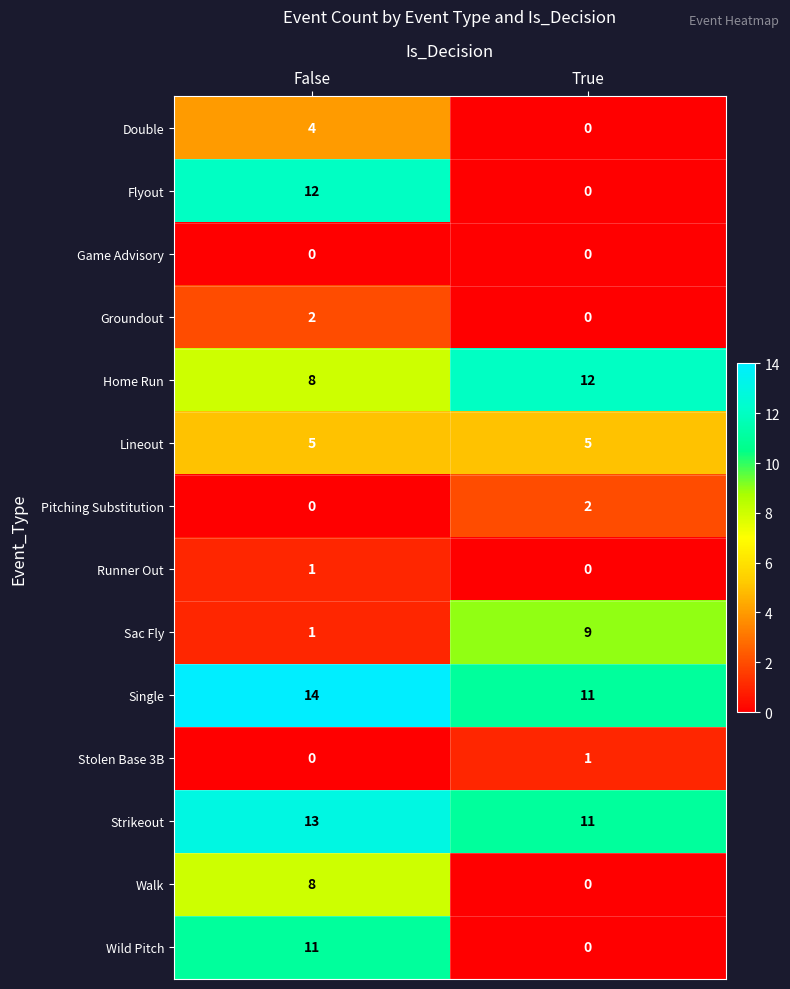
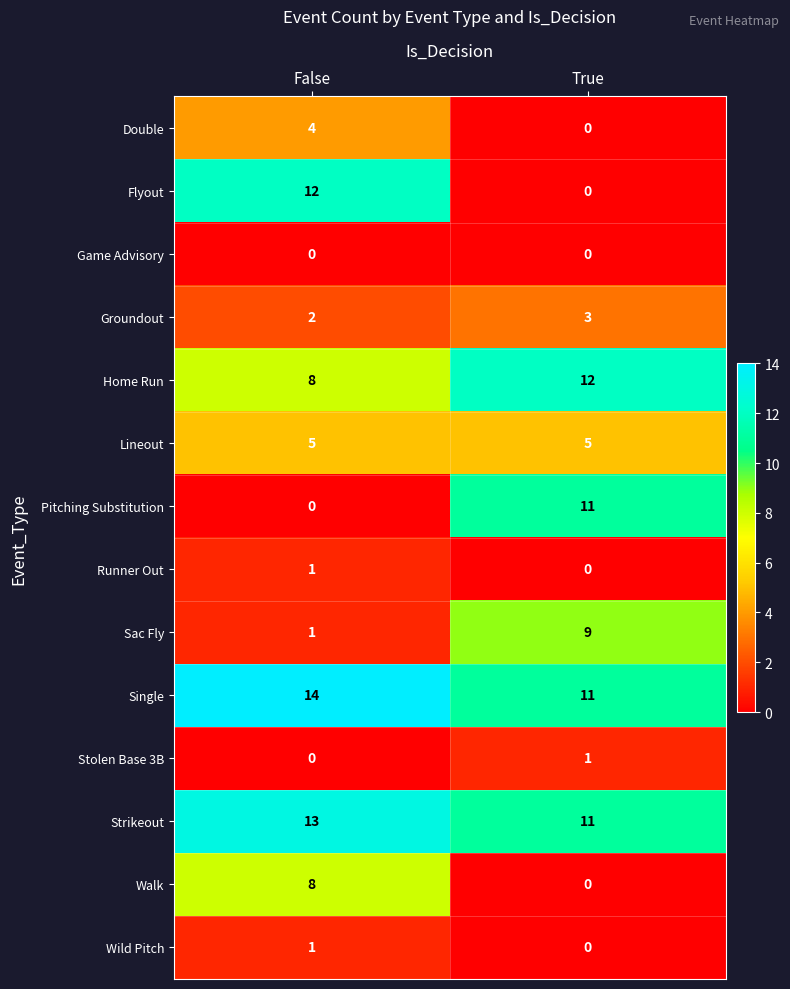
Groundout, True: 0 -> 3
Pitching Substitution, True: 2 -> 11
Wild Pitch, False: 11 -> 1
